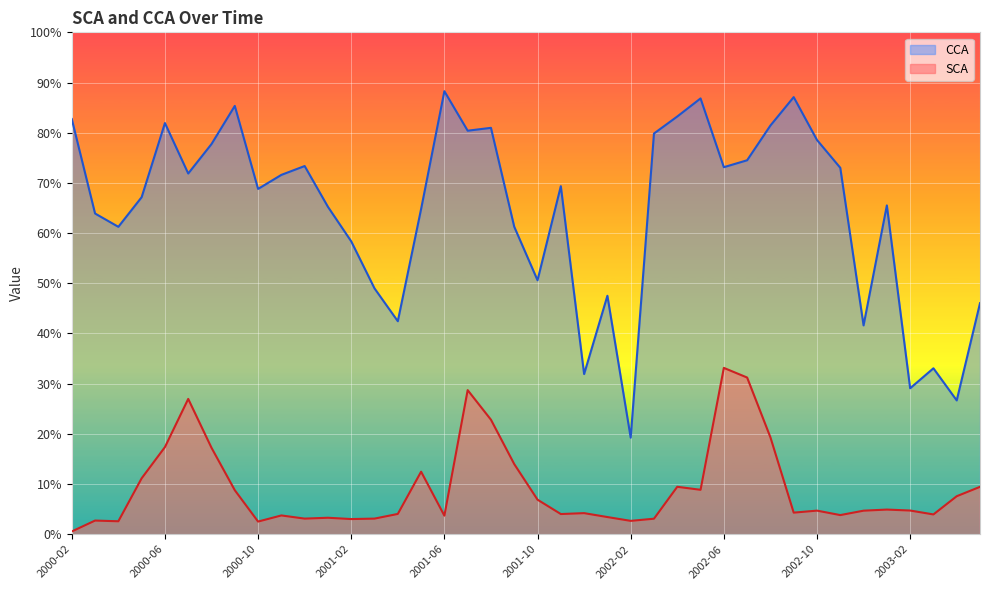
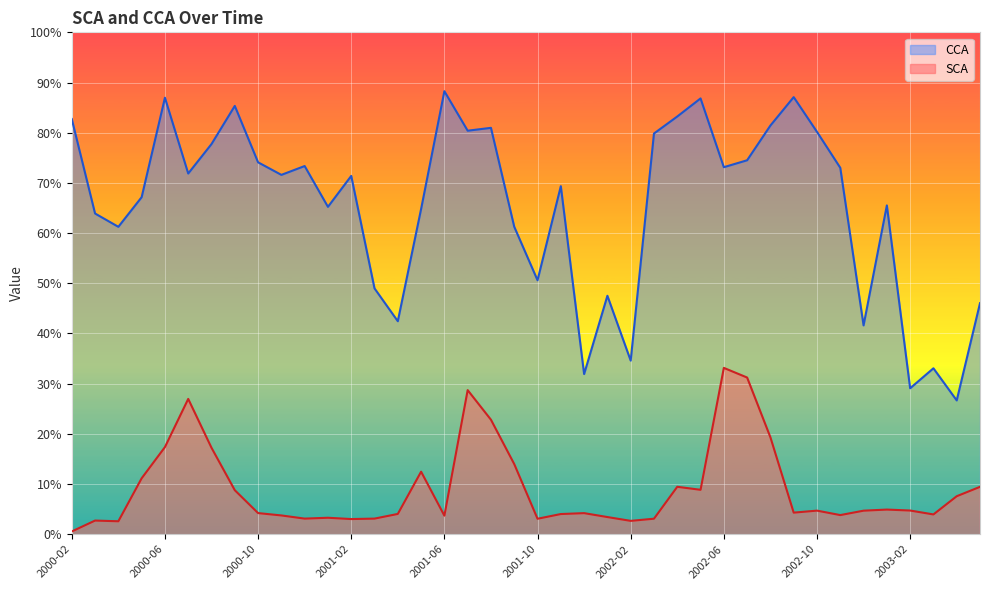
CCA, 2000-06: 82% -> 87%
CCA, 2000-10: 69% -> 74%
SCA, 2000-10: 3% -> 4%
CCA, 2001-02: 58% -> 71%
SCA, 2001-10: 7% -> 3%
CCA, 2002-02: 19% -> 35%
CCA, 2002-10: 79% -> 80%
